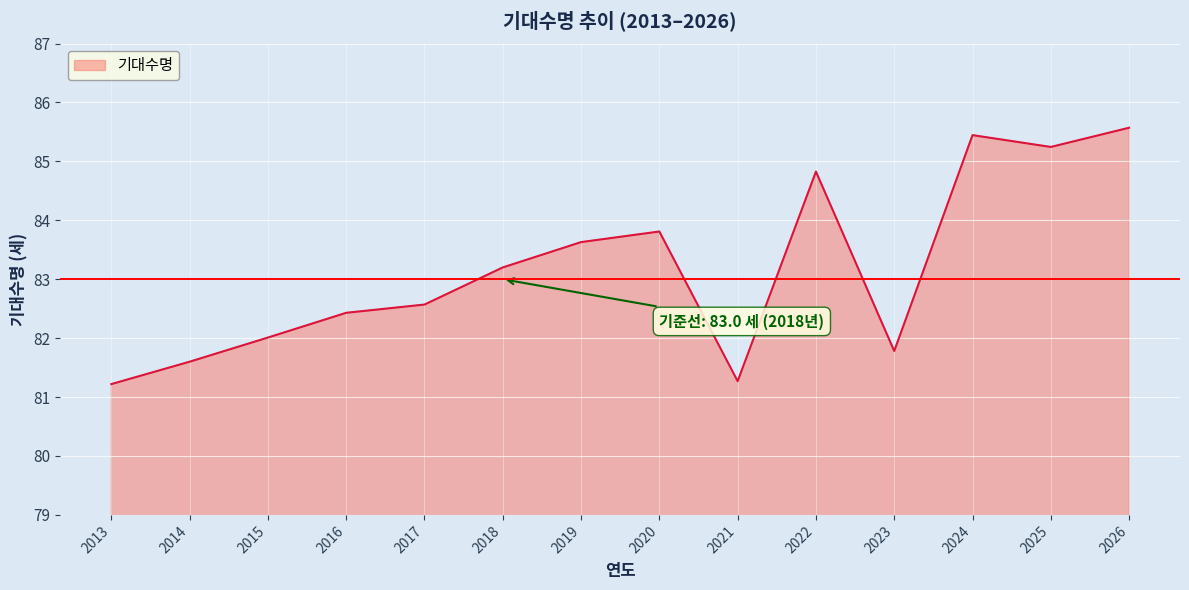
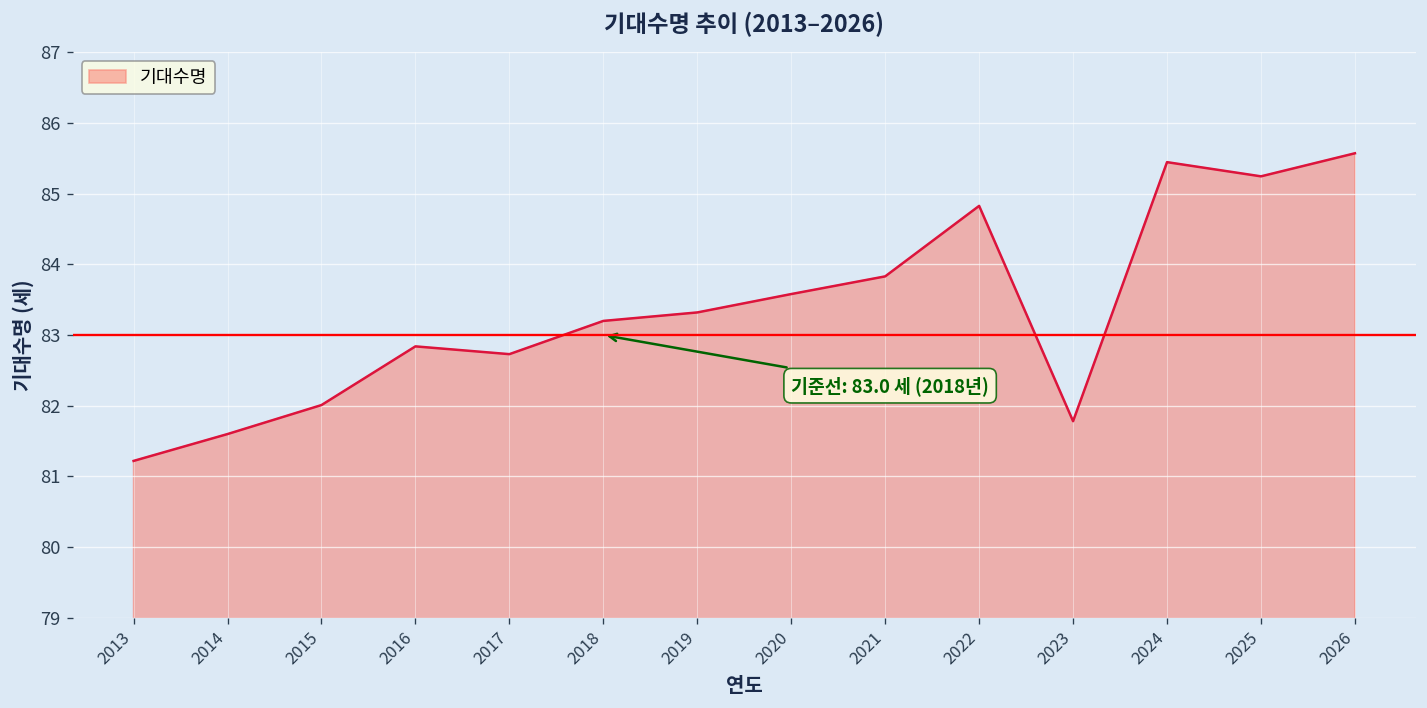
2016: 82.4 -> 82.8
2017: 82.6 -> 82.7
2019: 83.6 -> 83.3
2020: 83.8 -> 83.6
2021: 81.3 -> 83.8
